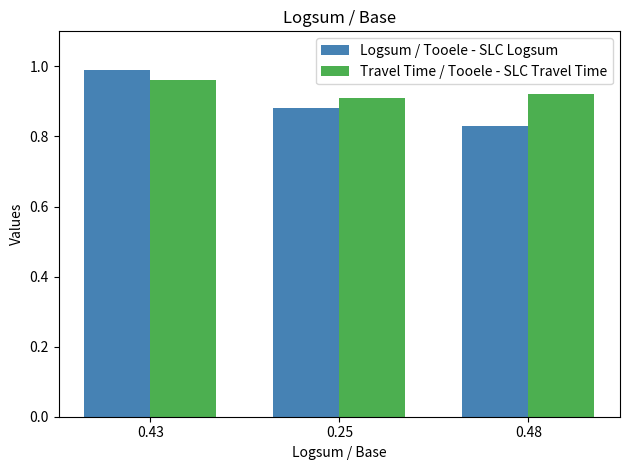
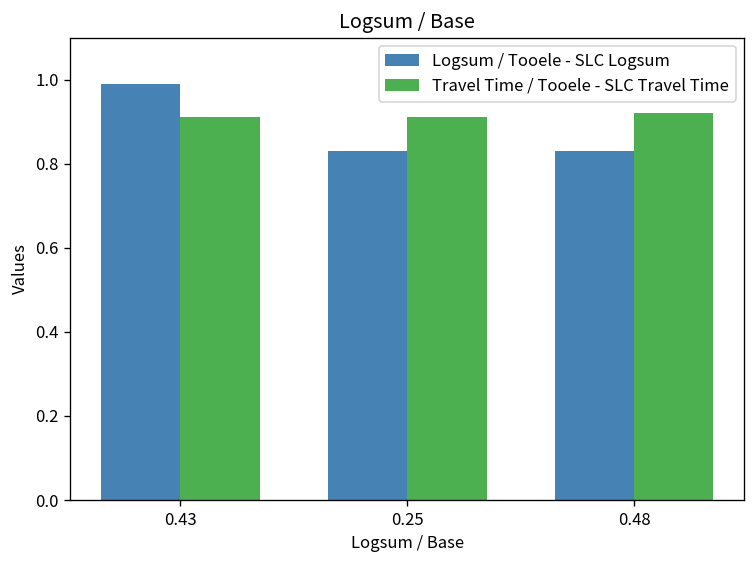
Travel Time / Tooele - SLC Travel Time, 0.43: 0.96 -> 0.91
Logsum / Tooele - SLC Logsum, 0.25: 0.88 -> 0.83
